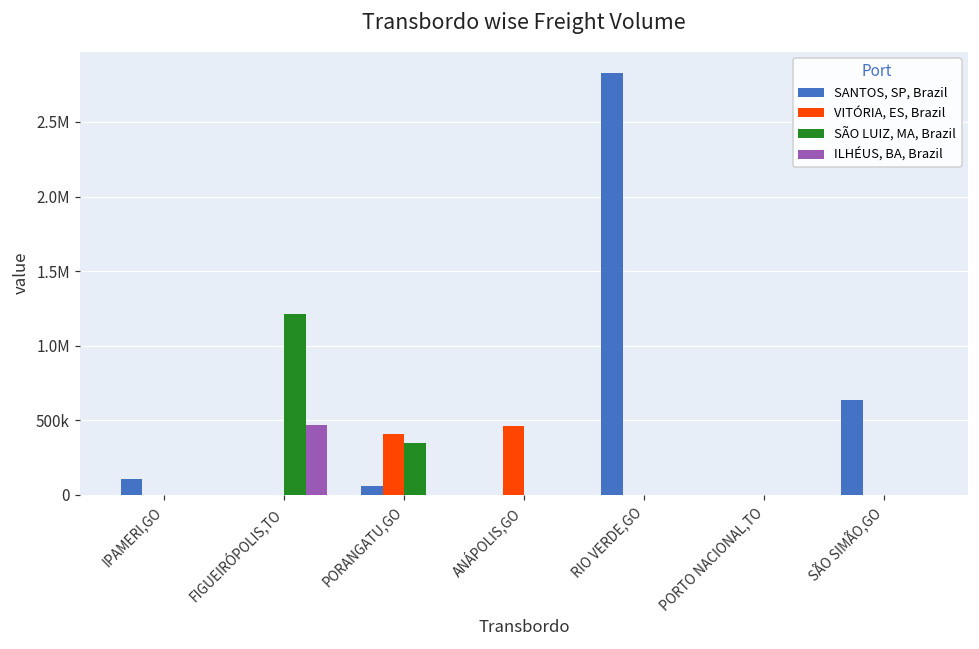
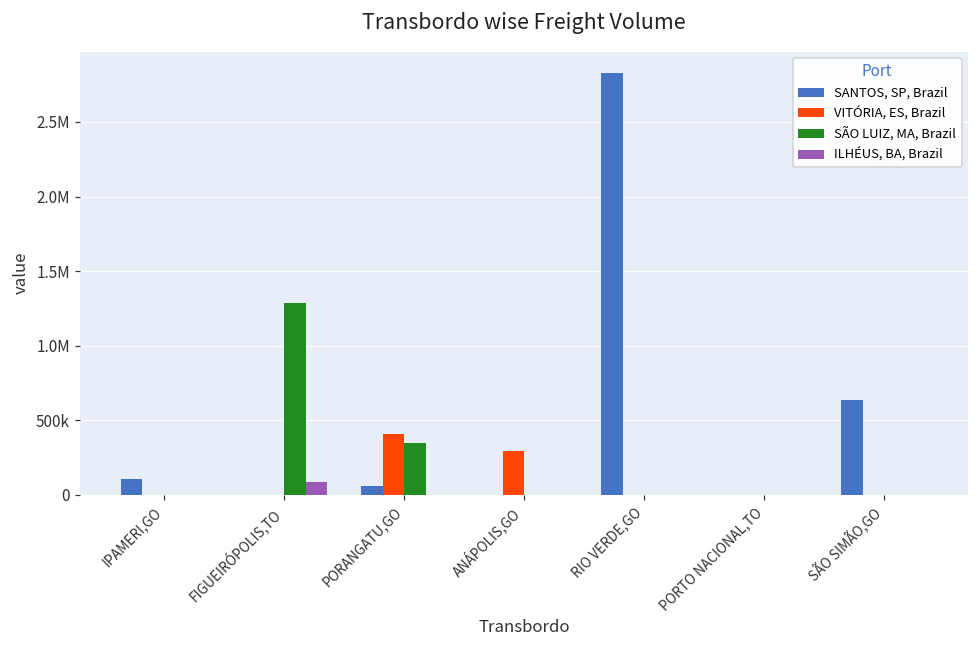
SÃO LUIZ, MA, Brazil, FIGUEIRÓPOLIS,TO: 1210000 -> 1280000
ILHÉUS, BA, Brazil, FIGUEIRÓPOLIS,TO: 470000 -> 80000
VITÓRIA, ES, Brazil, ANÁPOLIS,GO: 460000 -> 290000
